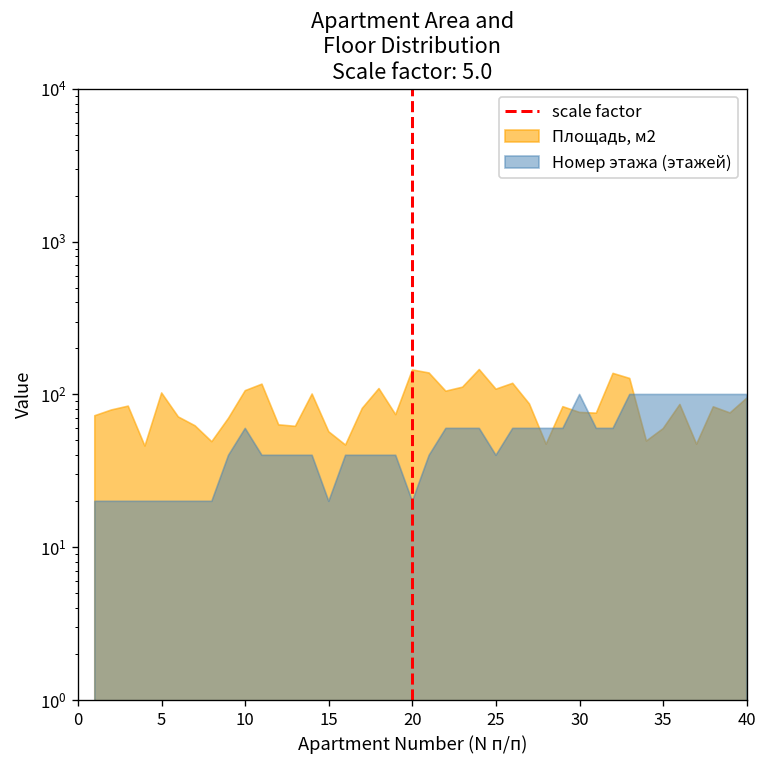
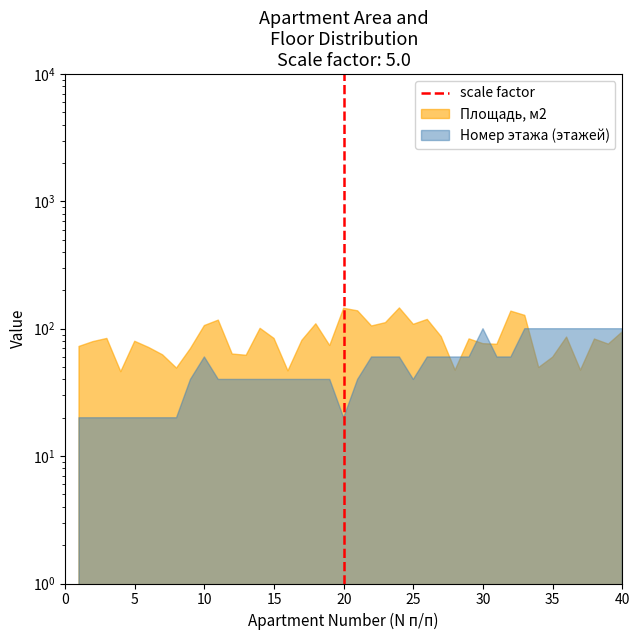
Площадь, м2, 5: 100 -> 80
Площадь, м2, 15: 60 -> 80
Номер этажа (этажей), 15: 20 -> 40
